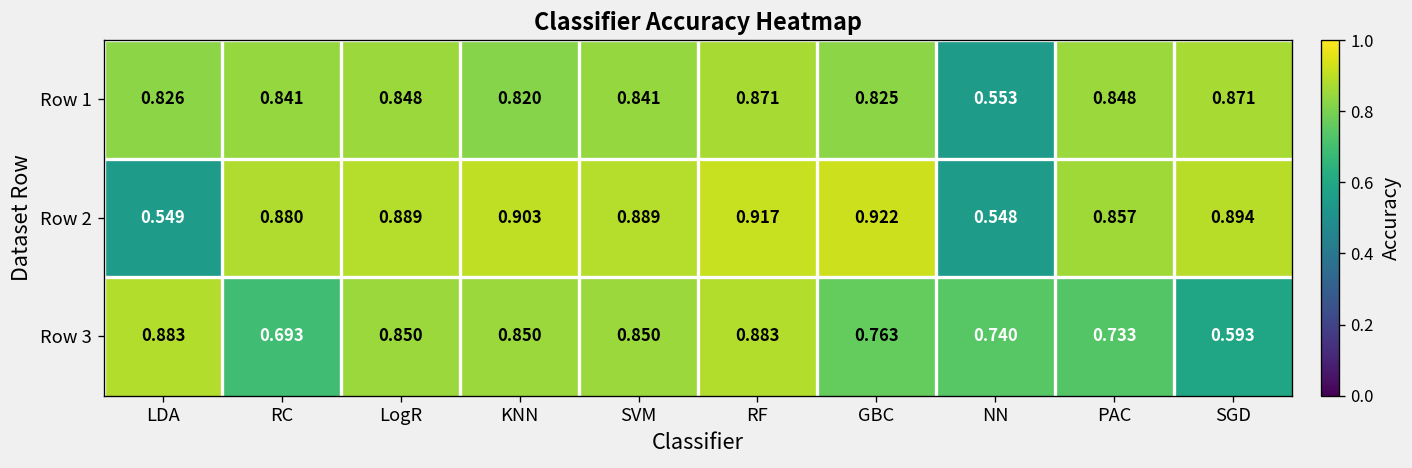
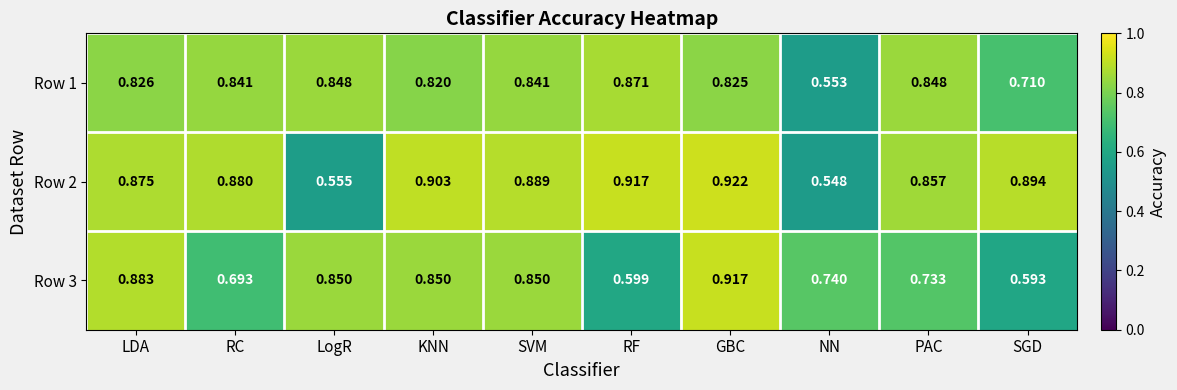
Row 1, SGD: 0.871 -> 0.710
Row 2, LDA: 0.549 -> 0.875
Row 2, LogR: 0.889 -> 0.555
Row 3, RF: 0.883 -> 0.599
Row 3, GBC: 0.763 -> 0.917
